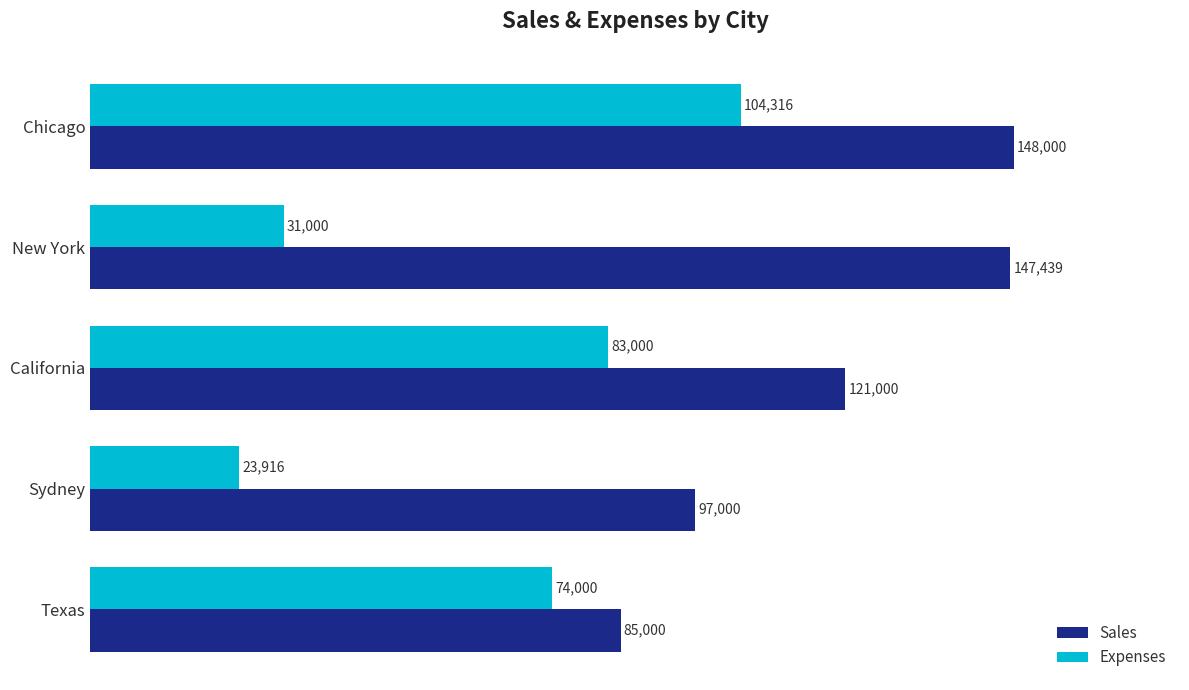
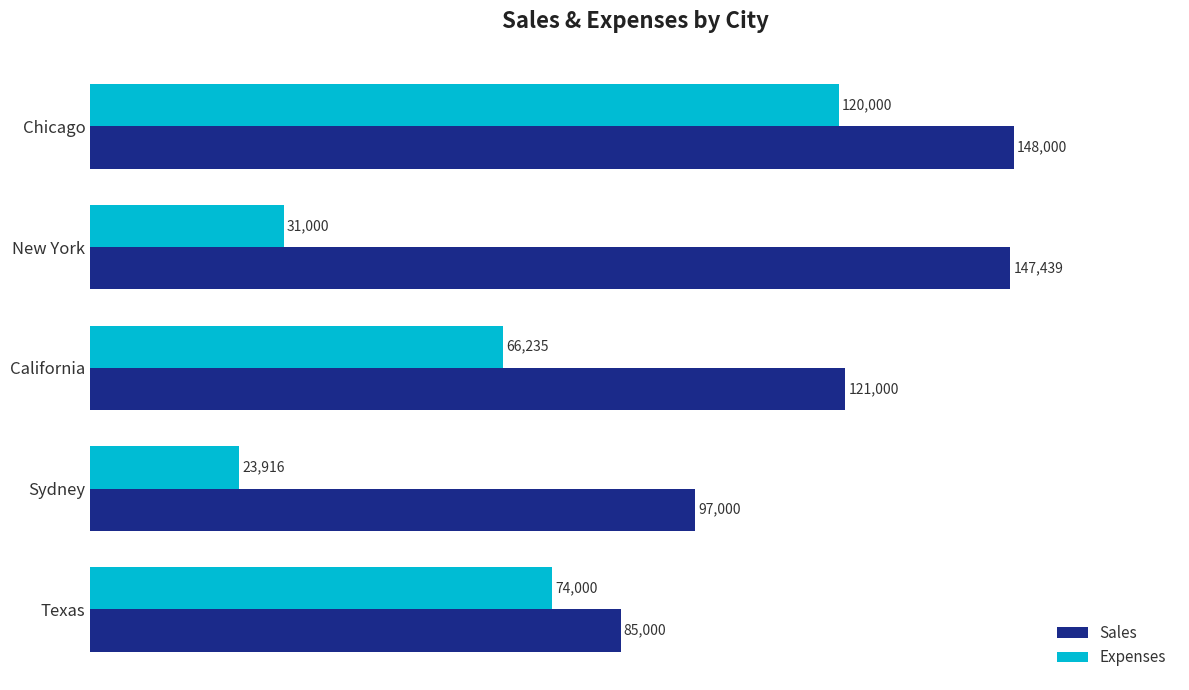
Expenses, Chicago: 104,316 -> 120,000
Expenses, California: 83,000 -> 66,235
